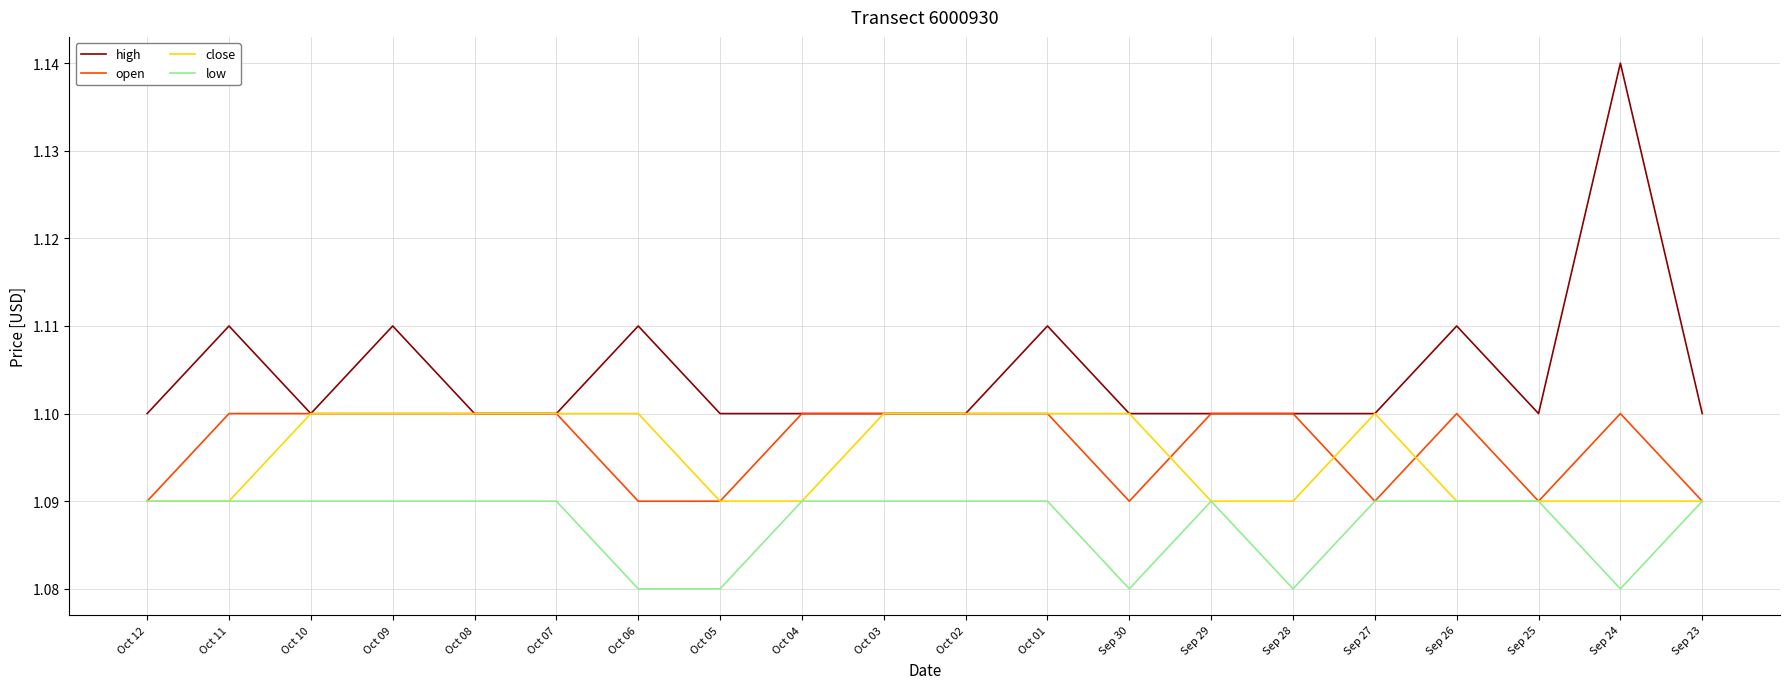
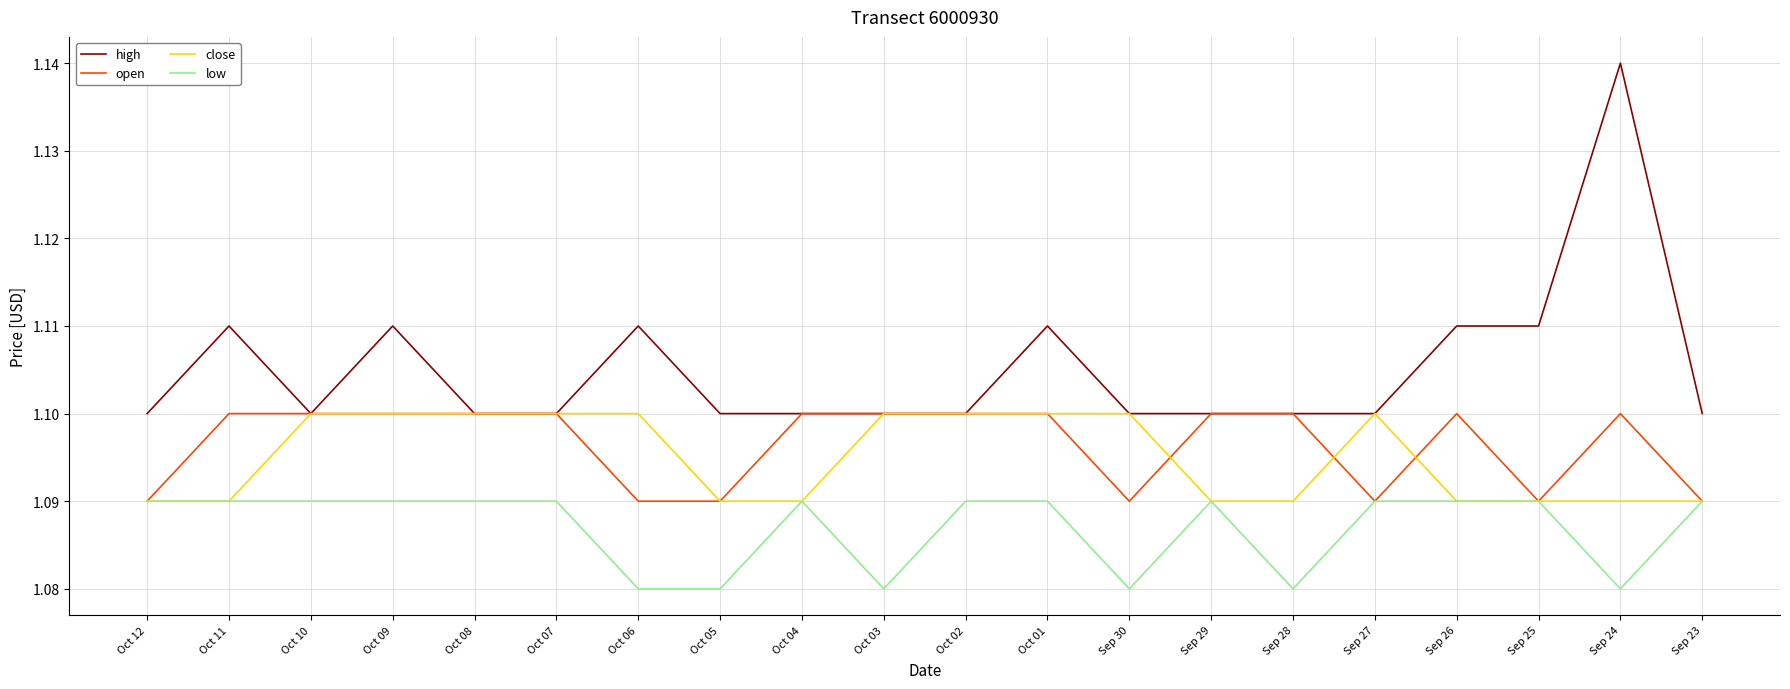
low, Oct 03: 1.09 -> 1.08
high, Sep 25: 1.10 -> 1.11
